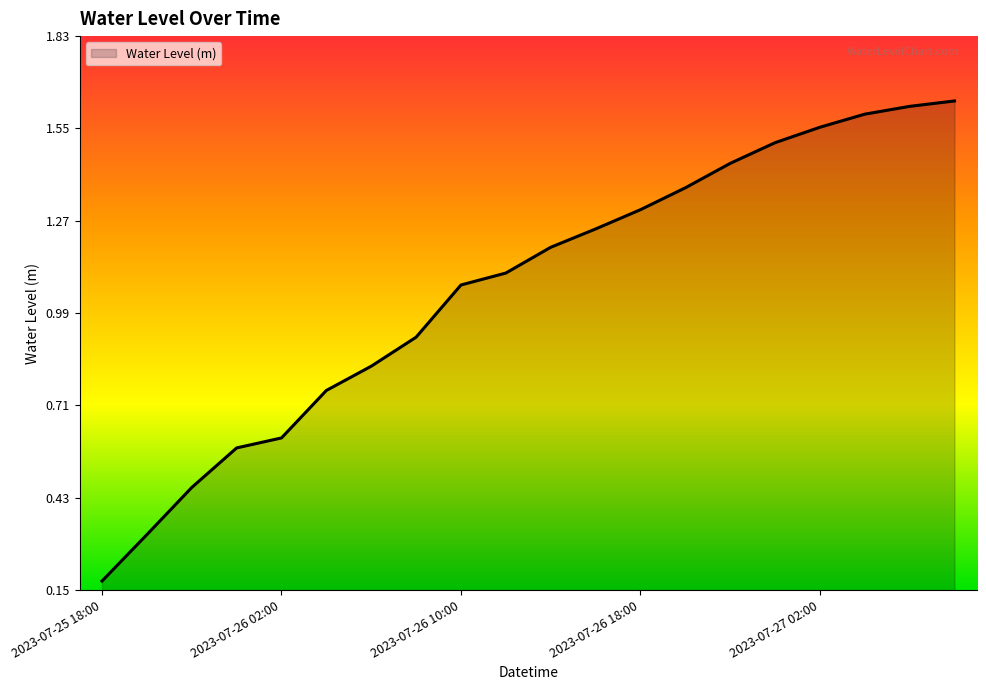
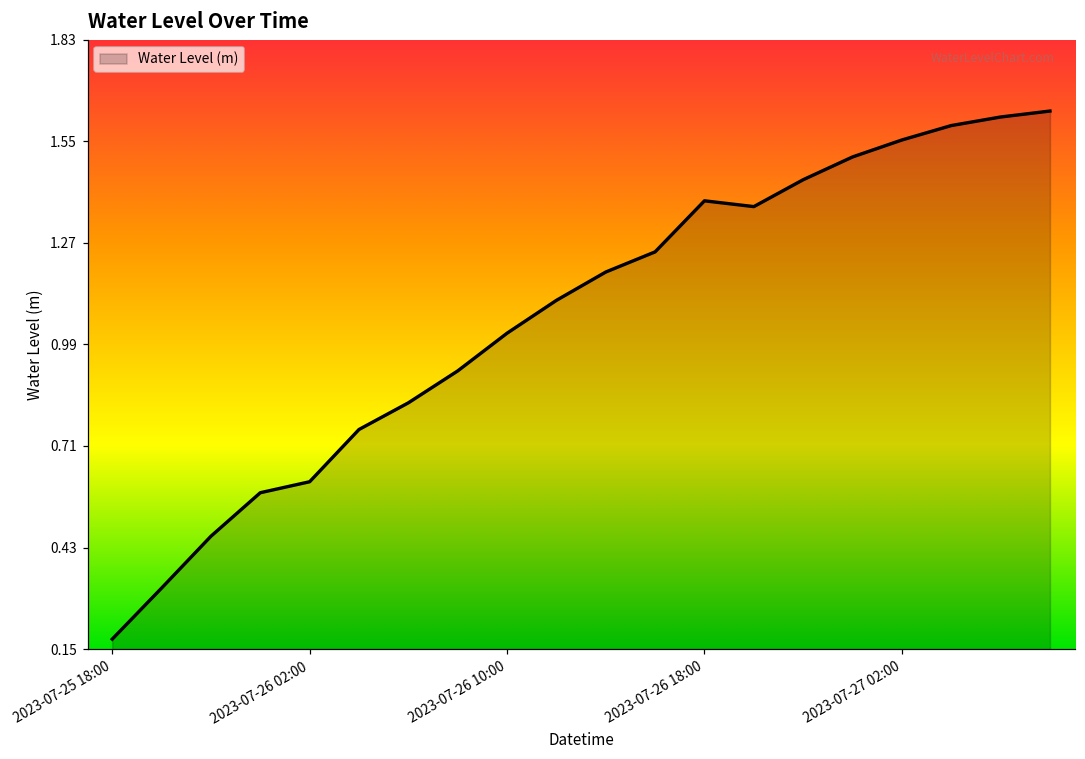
2023-07-26 10:00: 1.08 -> 1.02
2023-07-26 18:00: 1.30 -> 1.38
